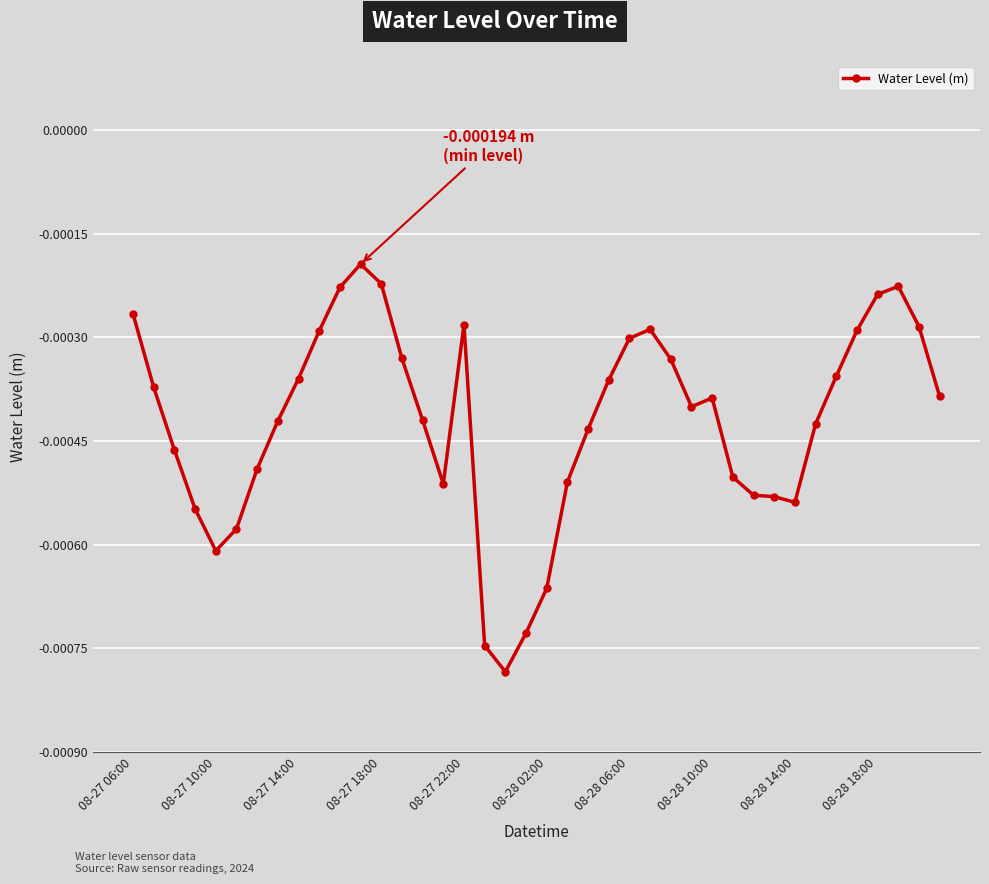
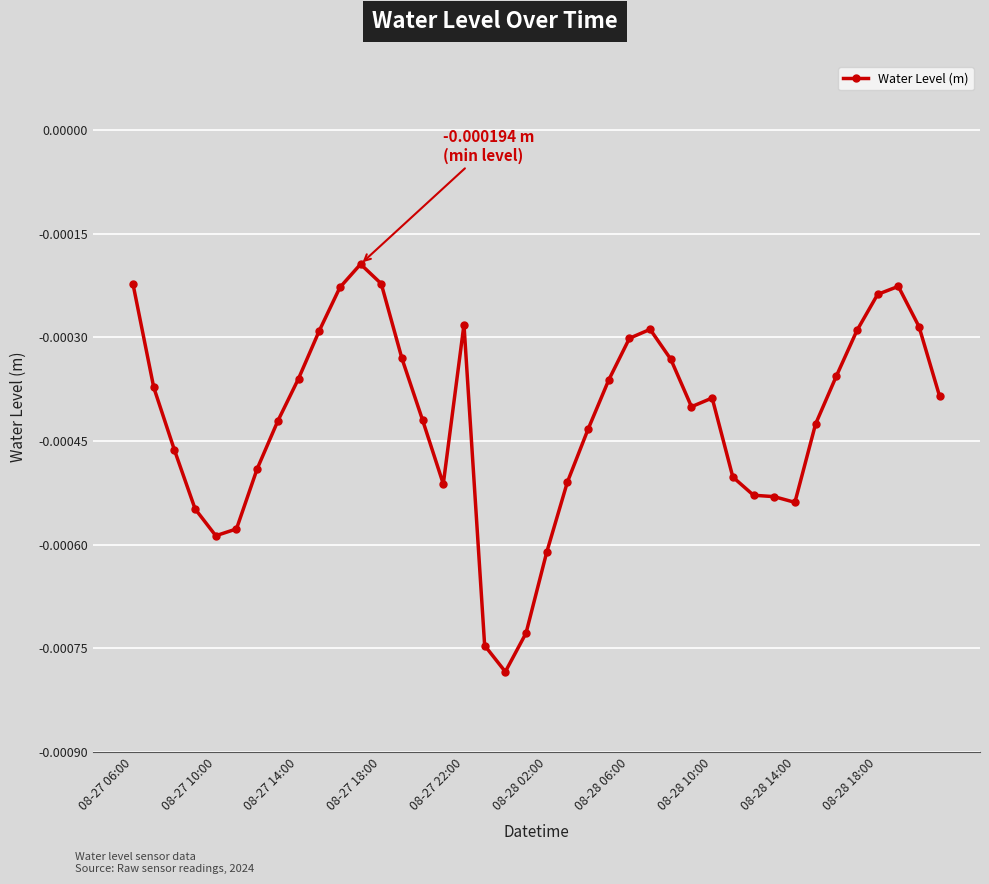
08-27 06:00: -0.00027 -> -0.00022
08-27 10:00: -0.00061 -> -0.00059
08-28 02:00: -0.00066 -> -0.00061
